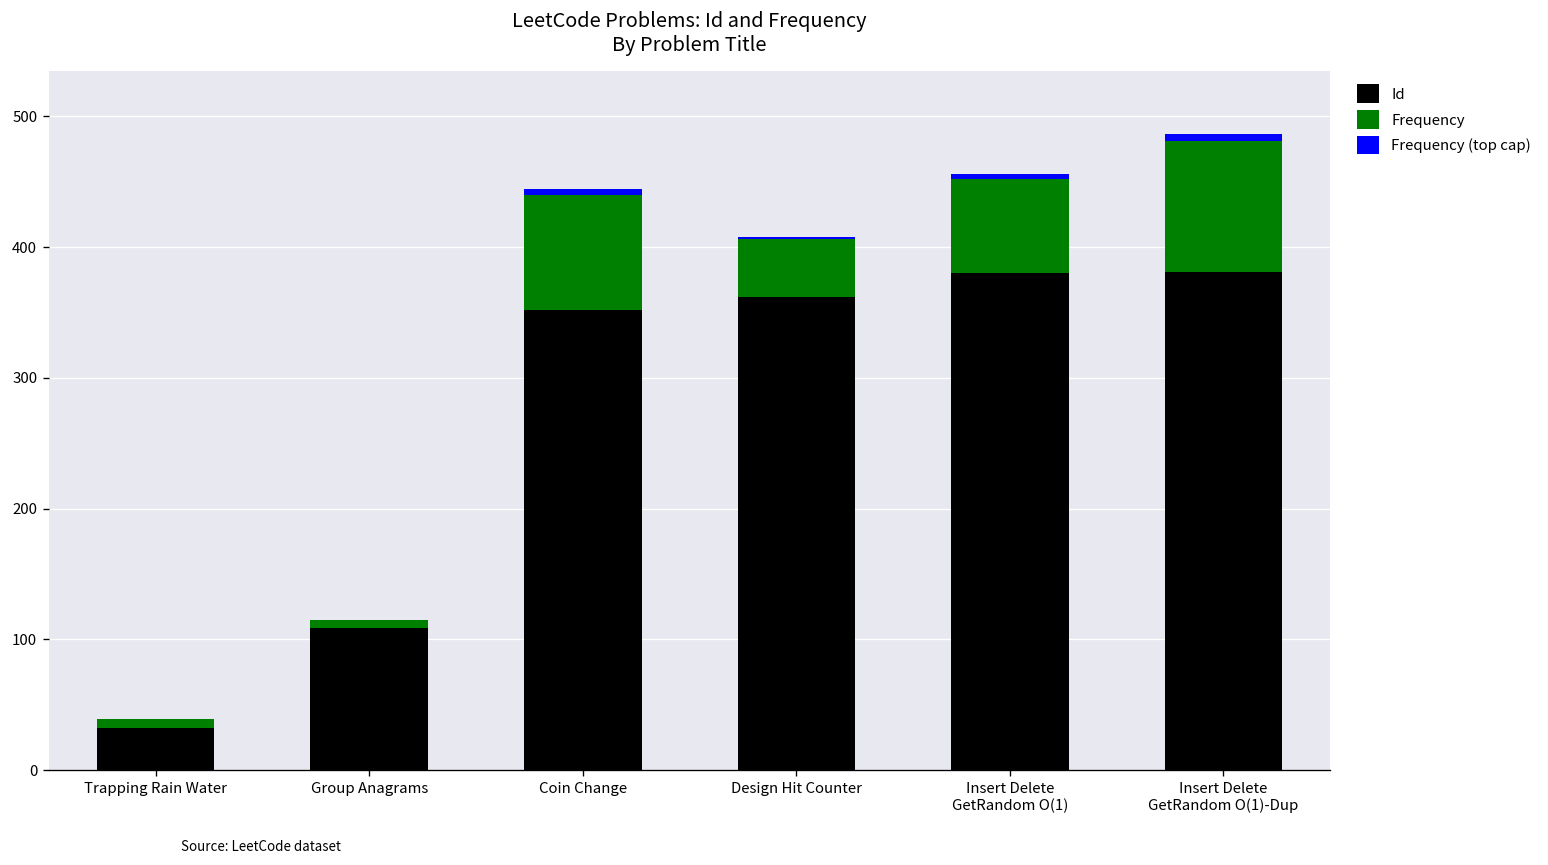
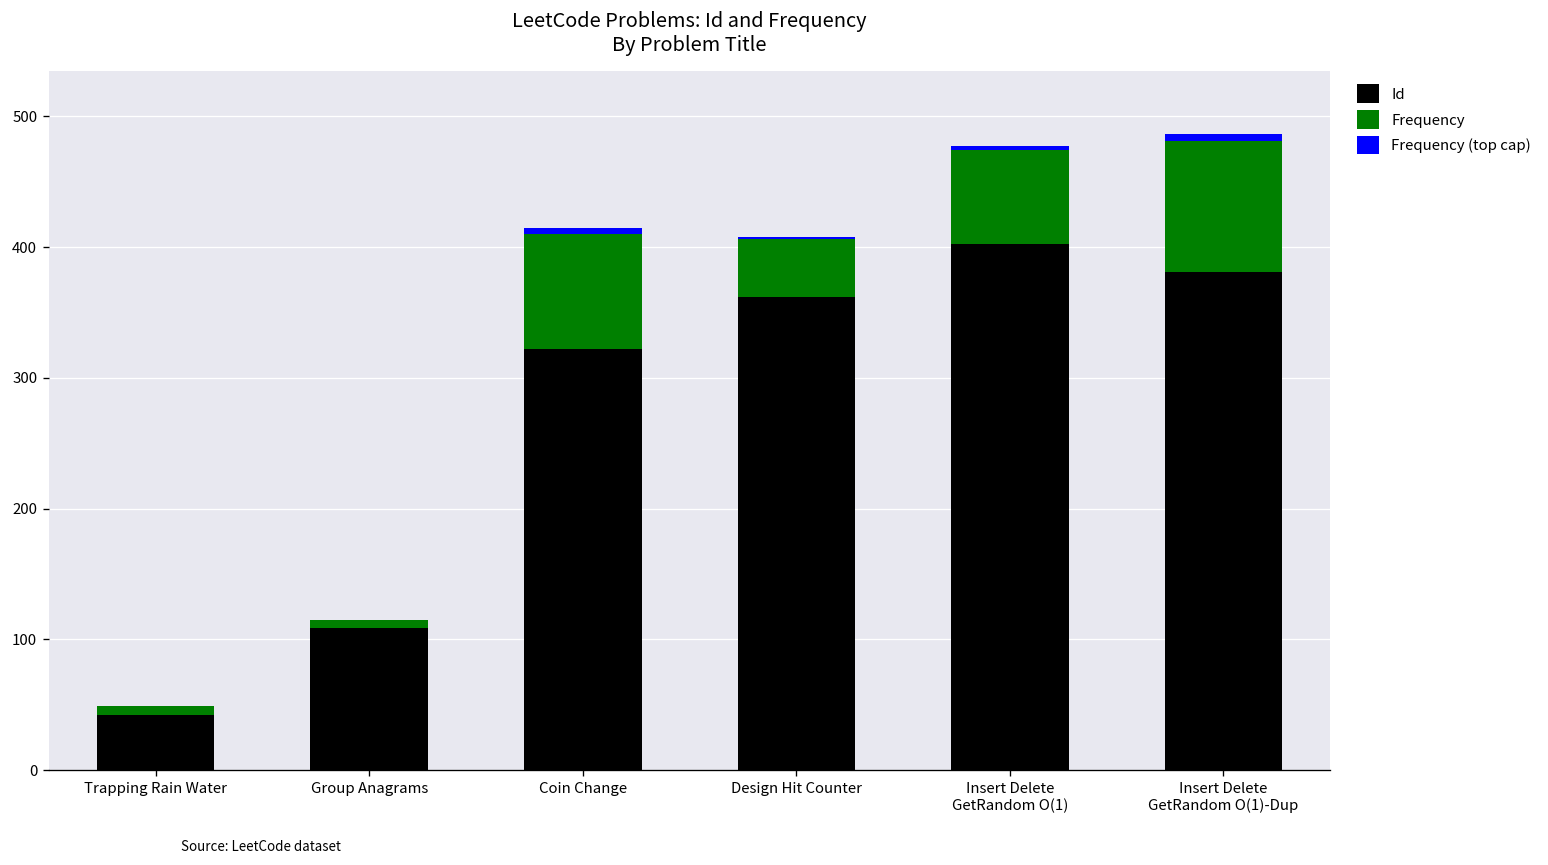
Id, Trapping Rain Water: 32 -> 42
Id, Coin Change: 352 -> 322
Id, Insert Delete GetRandom O(1): 380 -> 402
